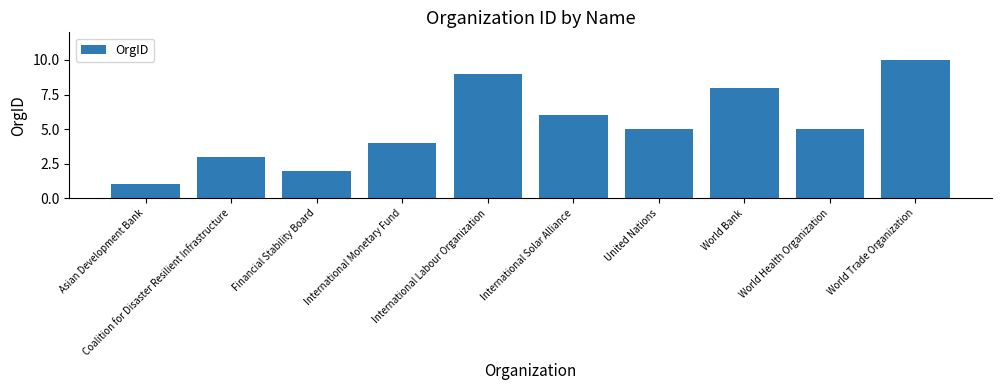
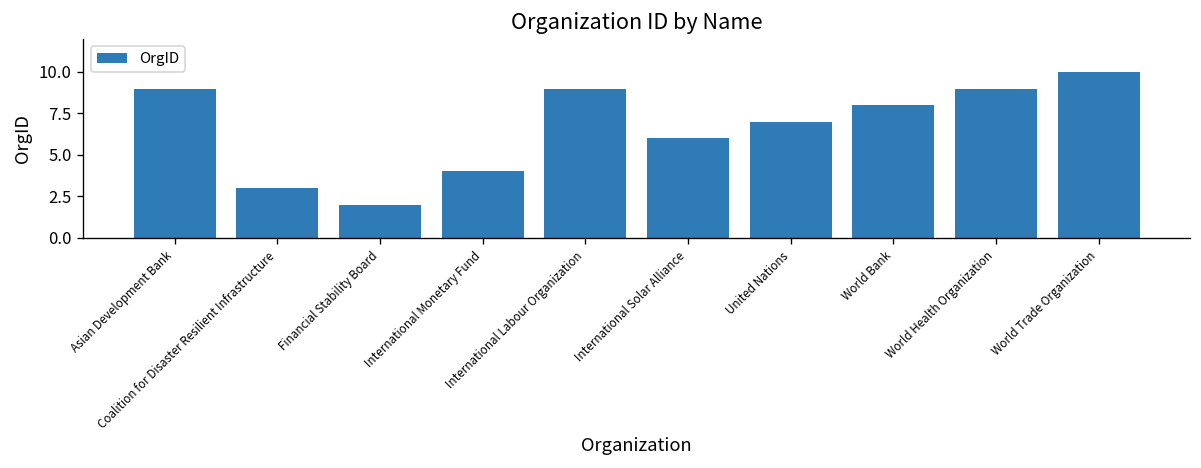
Asian Development Bank: 1 -> 9
United Nations: 5 -> 7
World Health Organization: 5 -> 9
